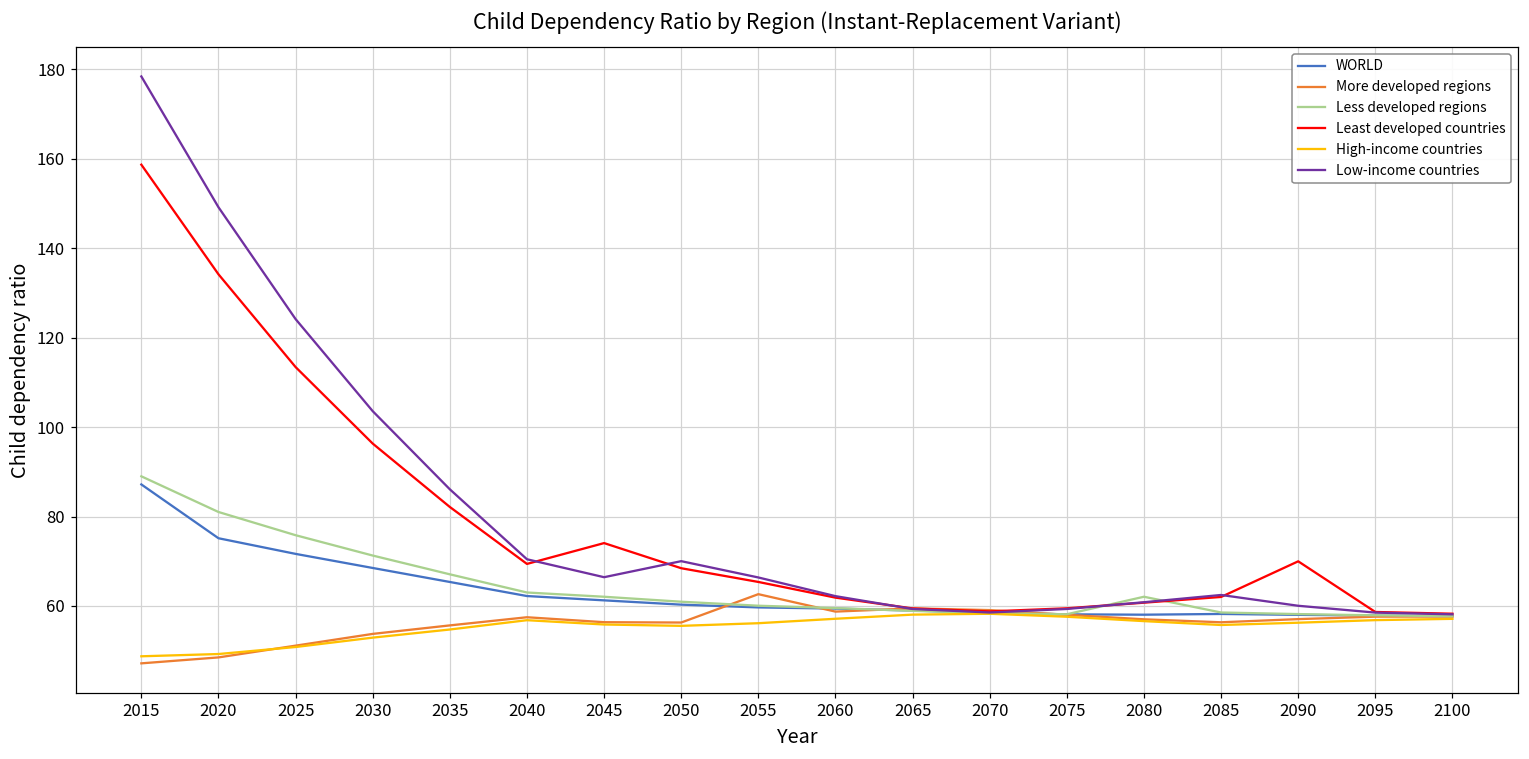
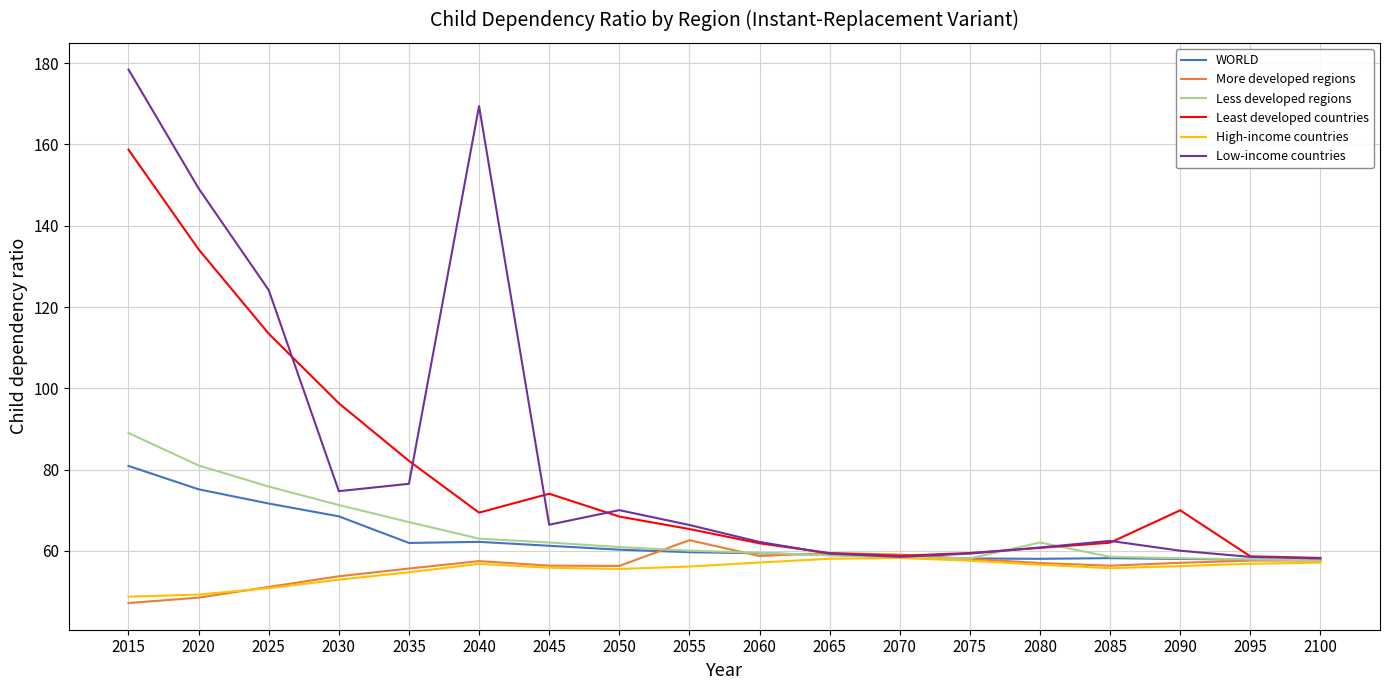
WORLD, 2015: 87 -> 81
Low-income countries, 2030: 104 -> 75
WORLD, 2035: 65 -> 62
Low-income countries, 2035: 86 -> 77
Low-income countries, 2040: 70 -> 169
